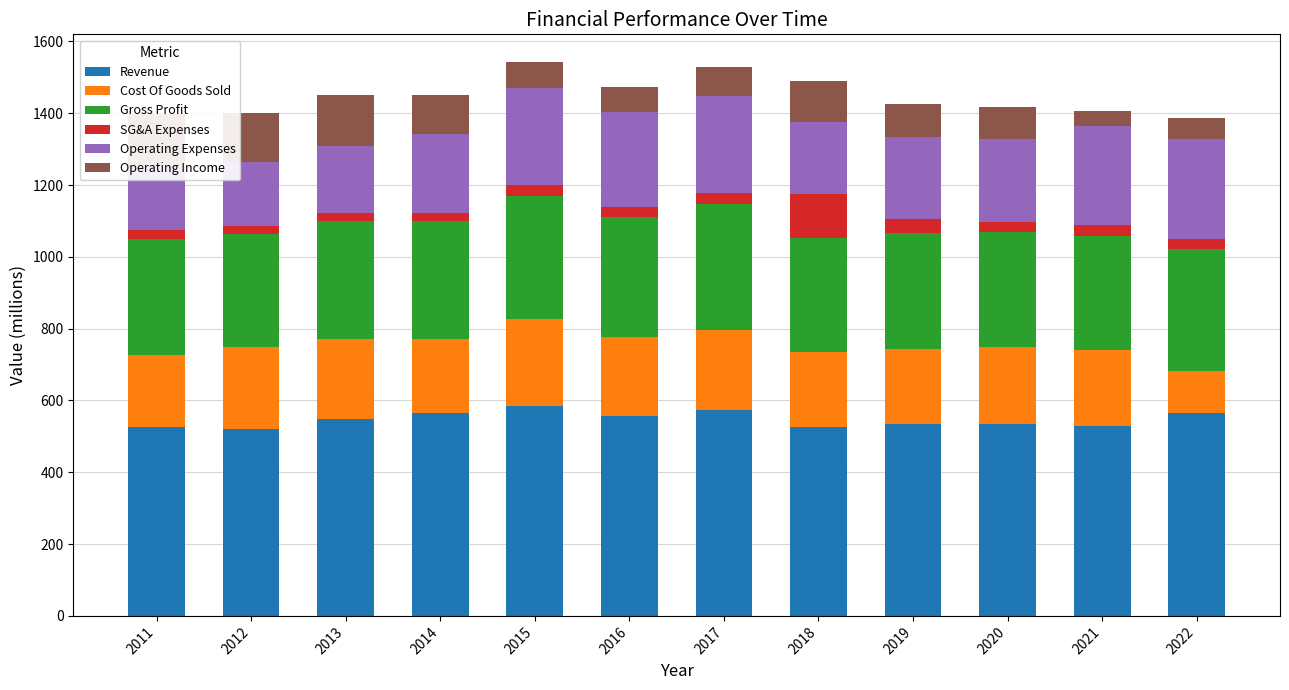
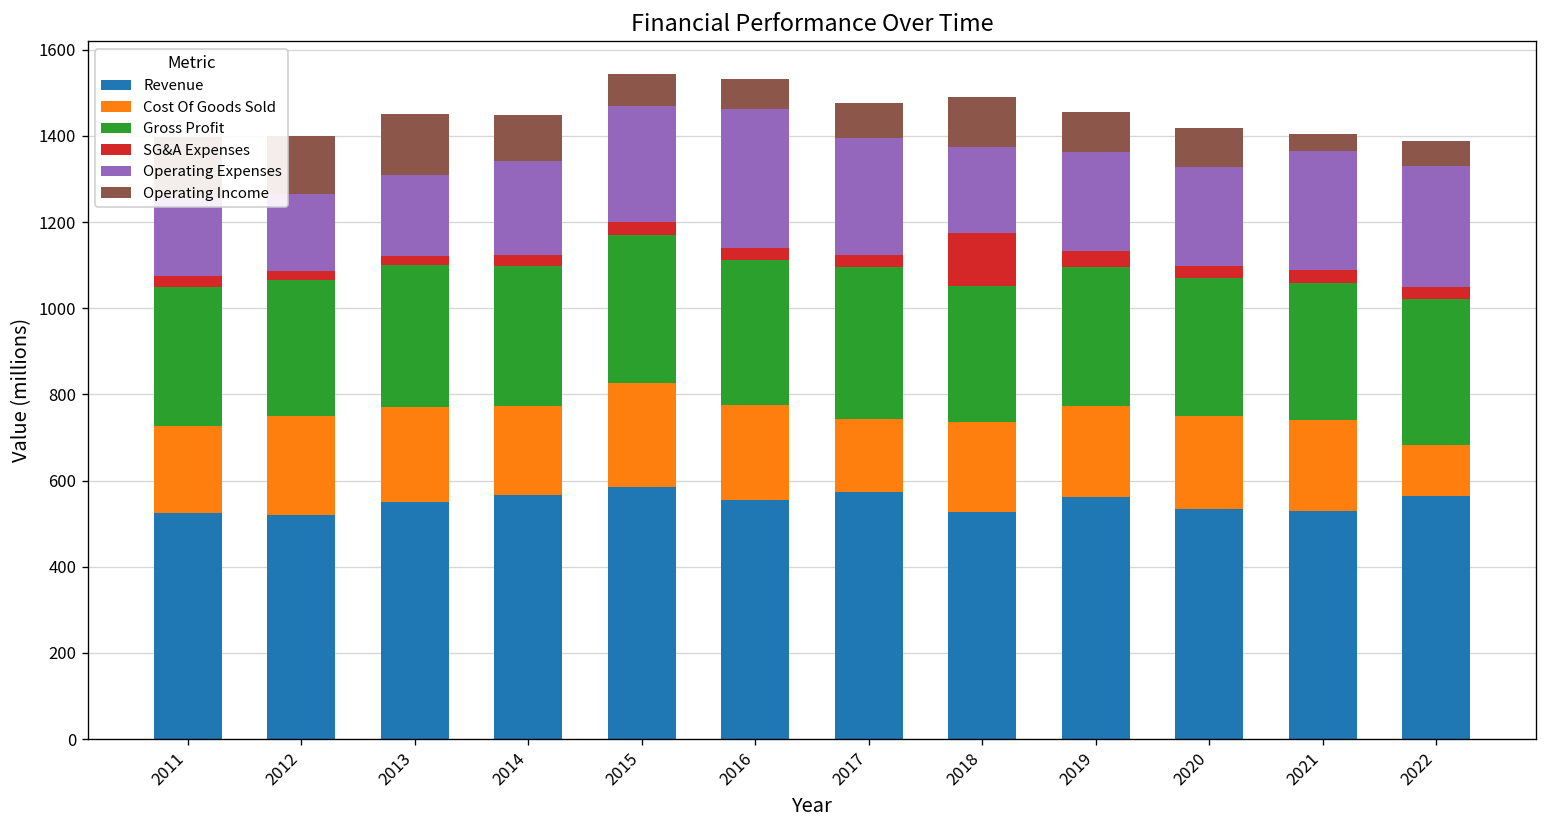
Operating Expenses, 2016: 260 -> 320
Cost Of Goods Sold, 2017: 220 -> 170
Revenue, 2019: 530 -> 560
